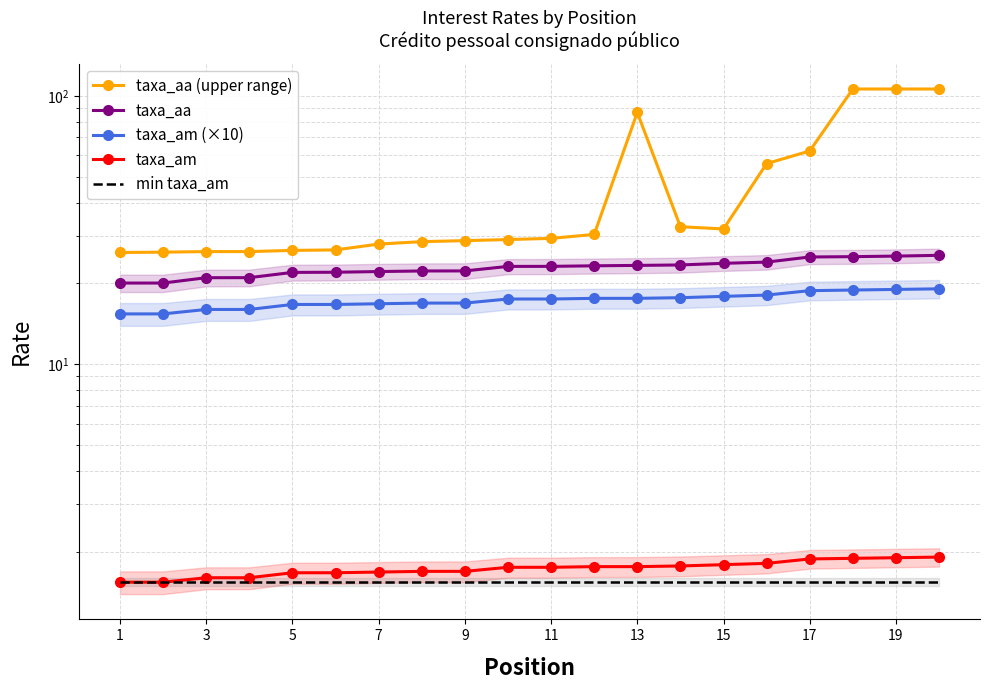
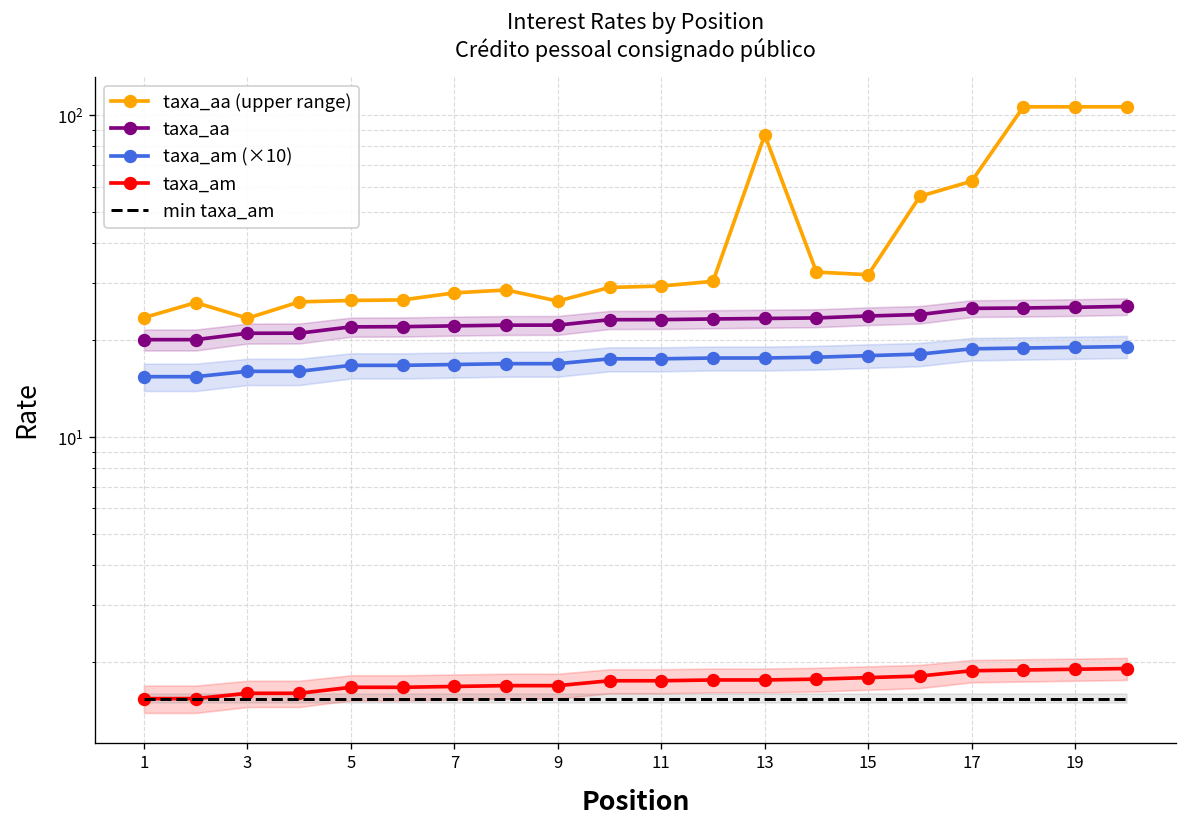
taxa_aa (upper range), 1: 26 -> 23
taxa_aa (upper range), 3: 26 -> 23
taxa_aa (upper range), 9: 29 -> 26
